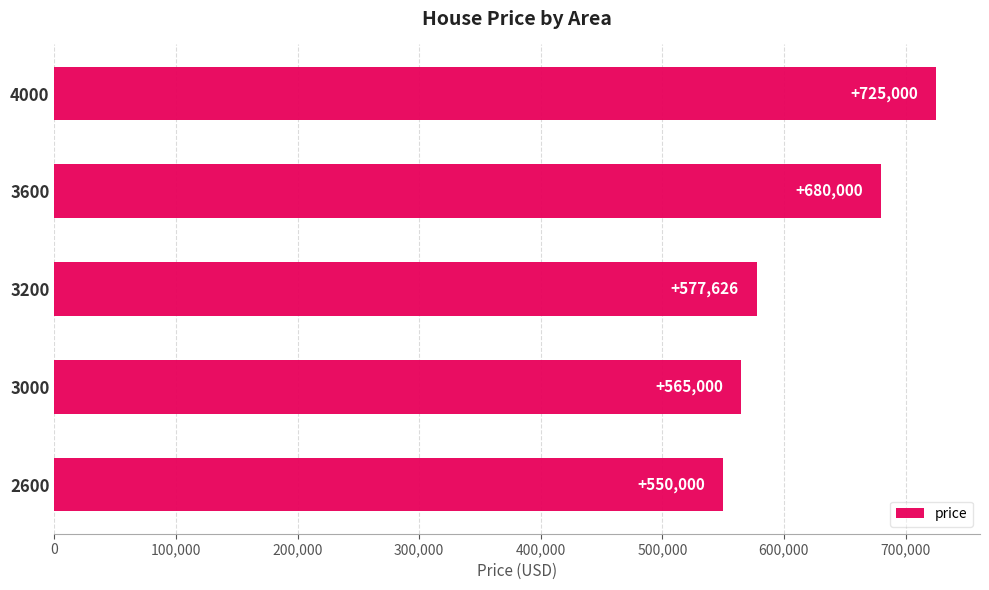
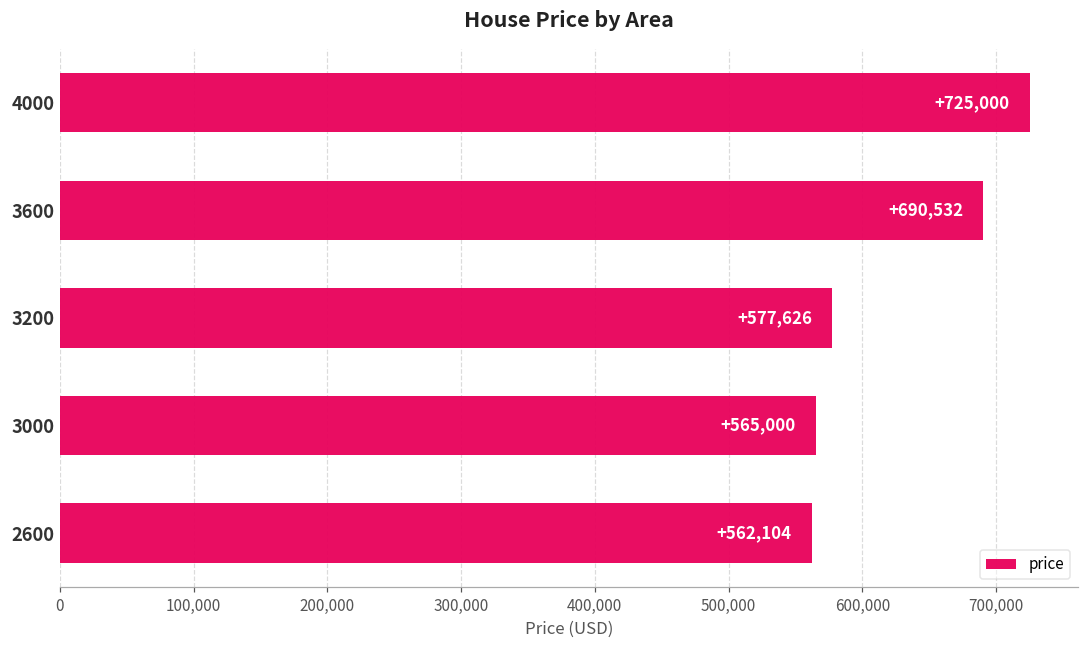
3600: +680,000 -> +690,532
2600: +550,000 -> +562,104
